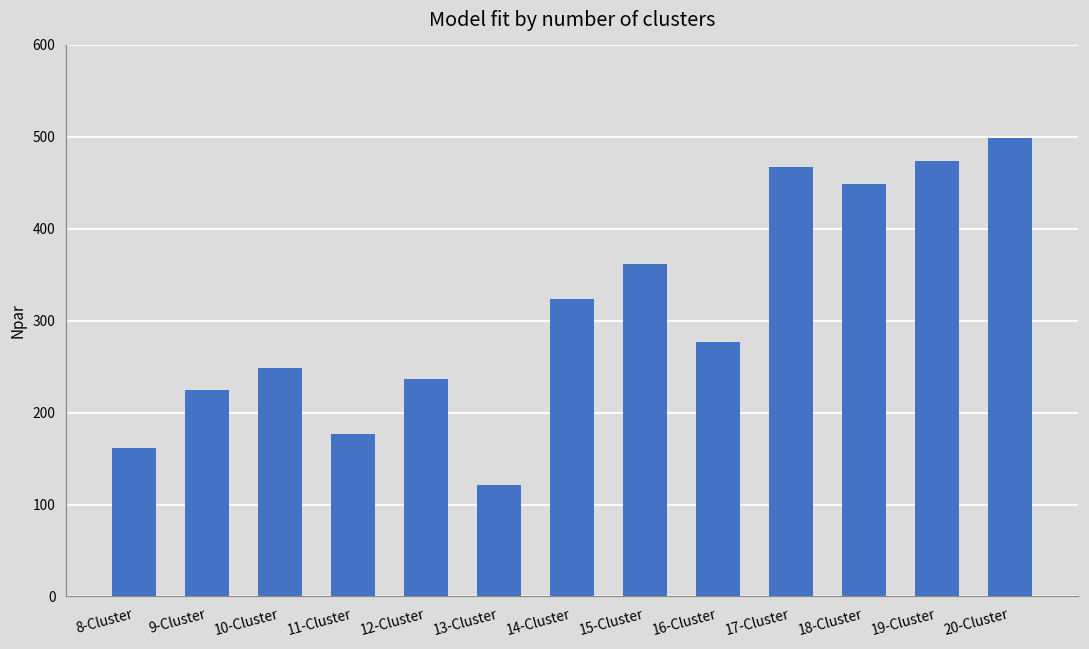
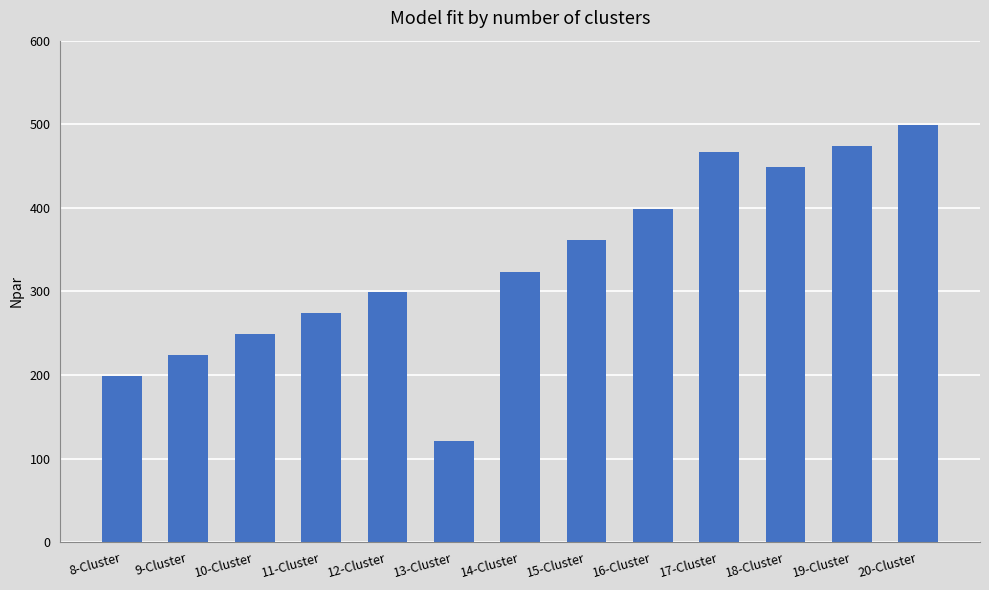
8-Cluster: 160 -> 200
11-Cluster: 180 -> 270
12-Cluster: 240 -> 300
16-Cluster: 280 -> 400
